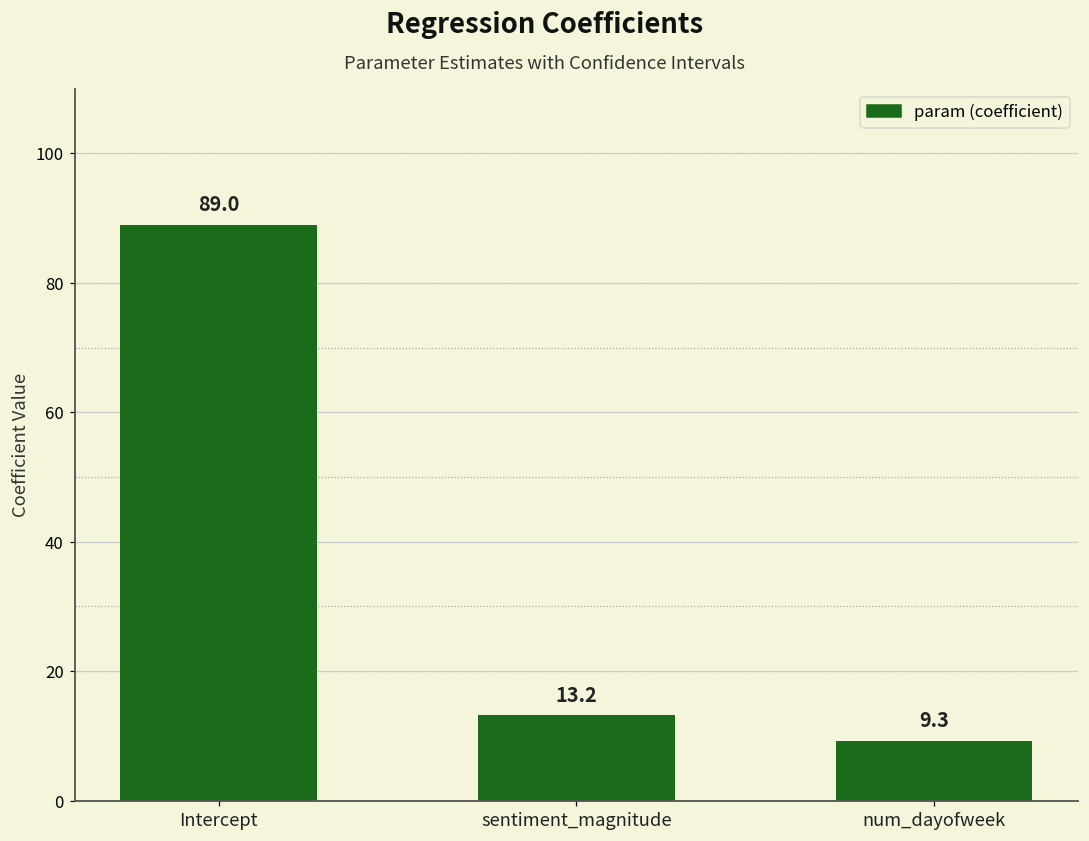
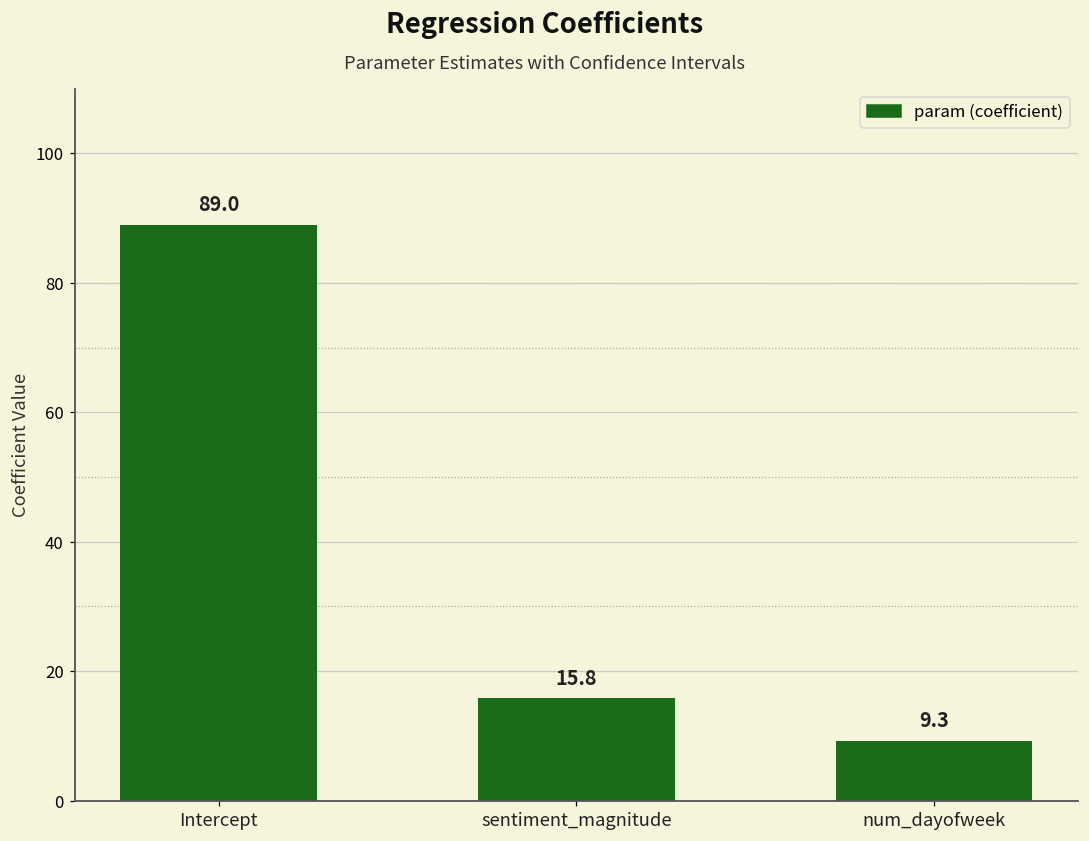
sentiment_magnitude: 13.2 -> 15.8
